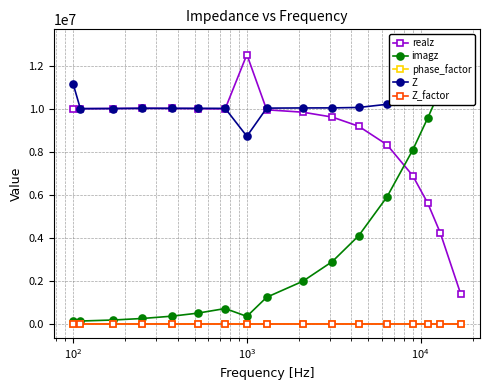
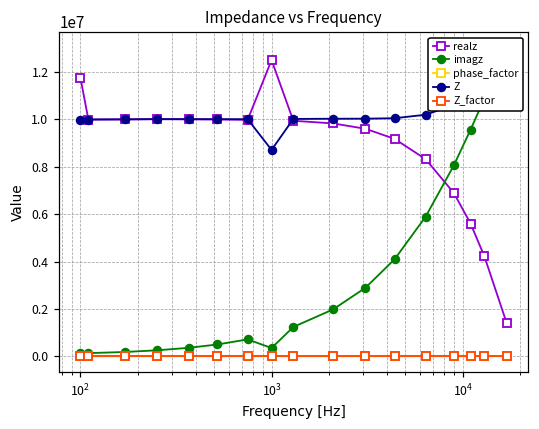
realz, 10^2: 10000000 -> 11800000
Z, 10^2: 11100000 -> 10000000
